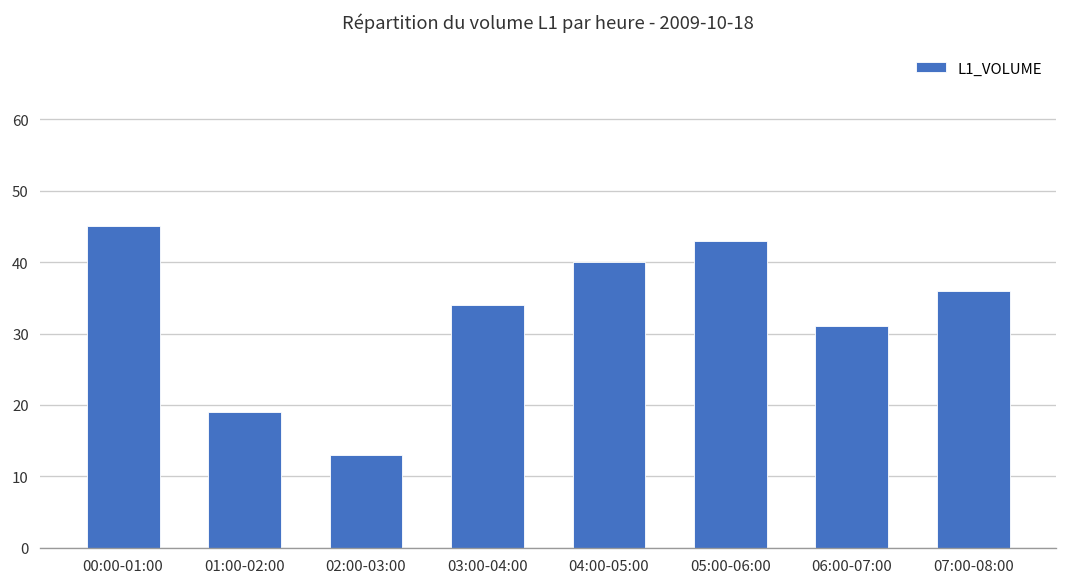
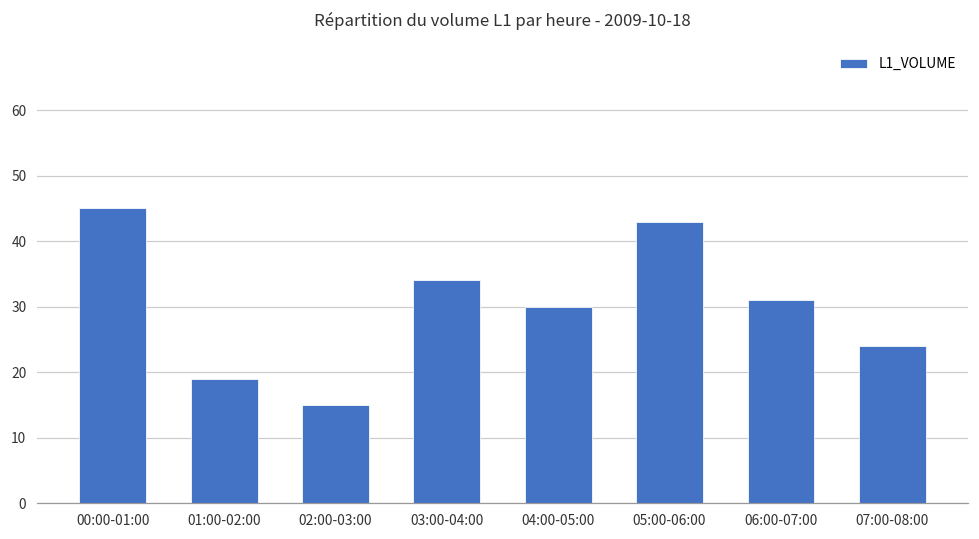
02:00-03:00: 13 -> 15
04:00-05:00: 40 -> 30
07:00-08:00: 36 -> 24
